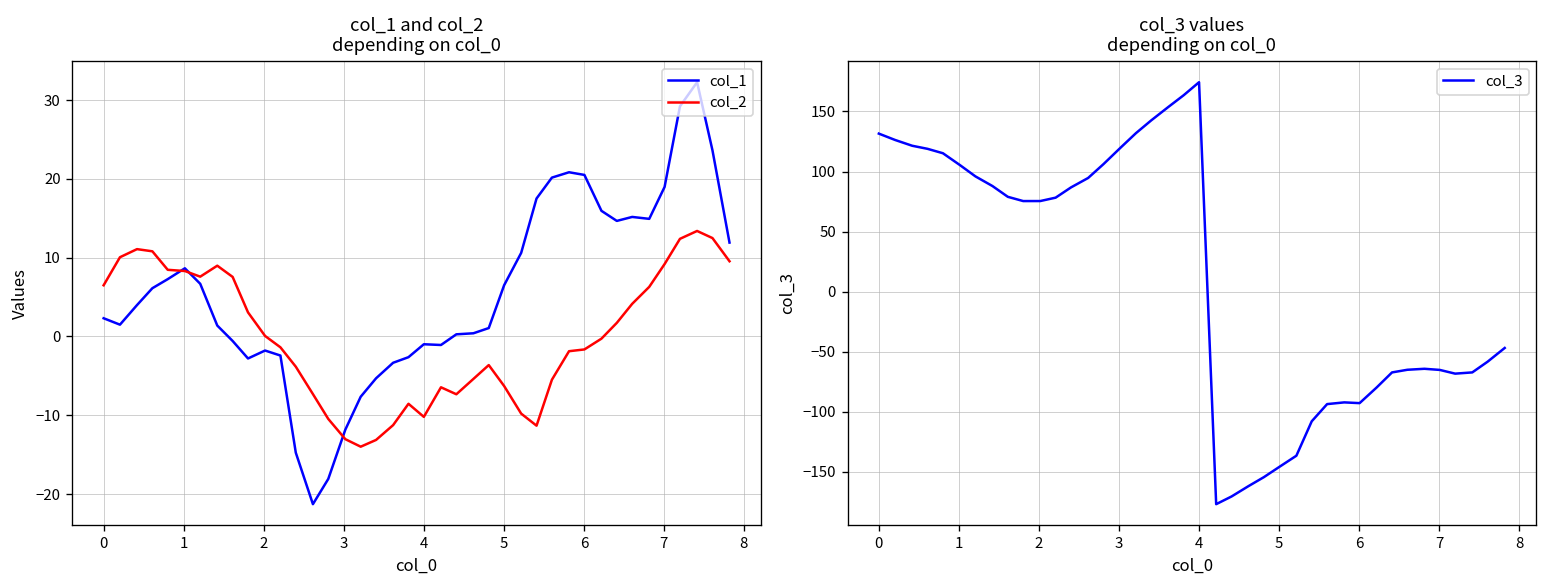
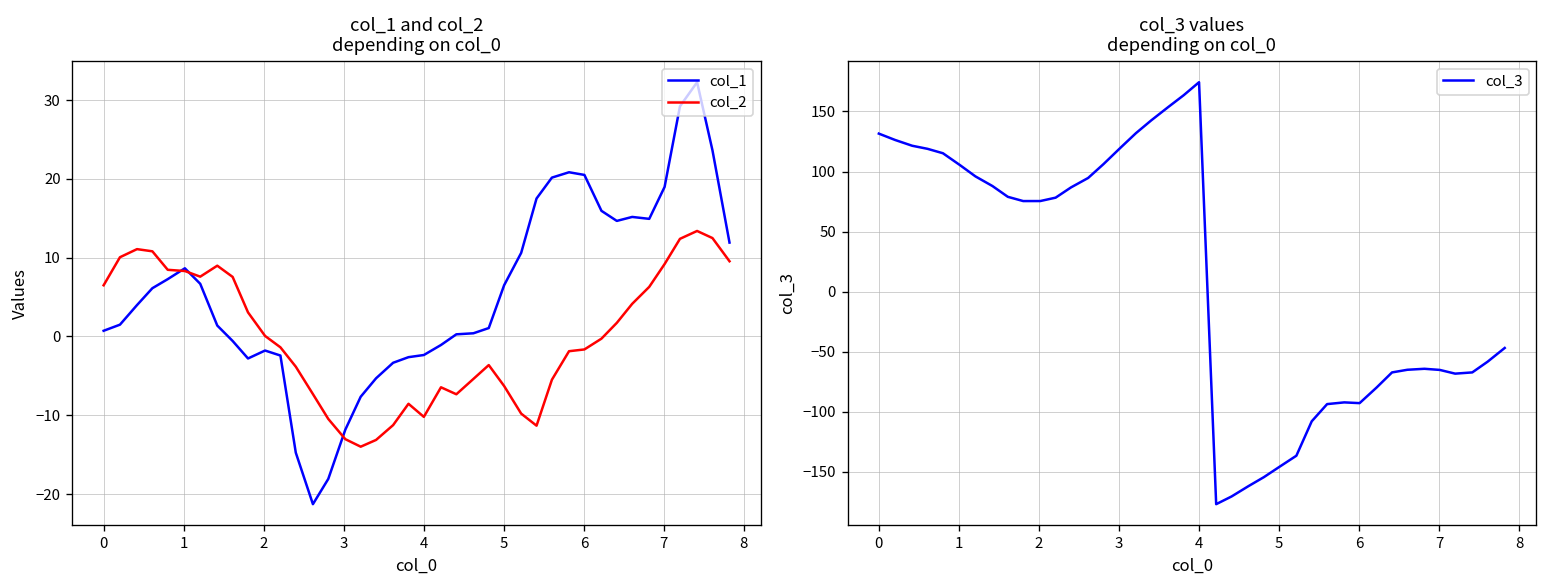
col_1 and col_2 depending on col_0, col_1, 0: 2 -> 1
col_1 and col_2 depending on col_0, col_1, 4: -1 -> -2
